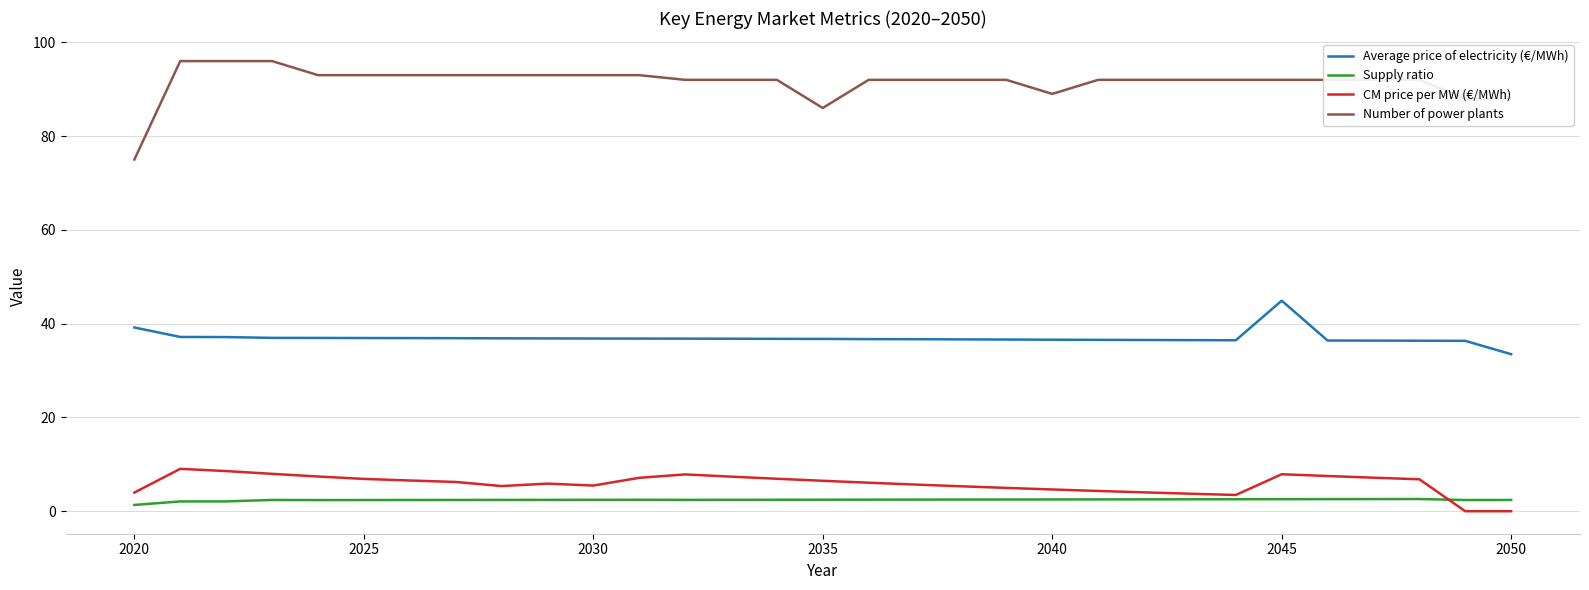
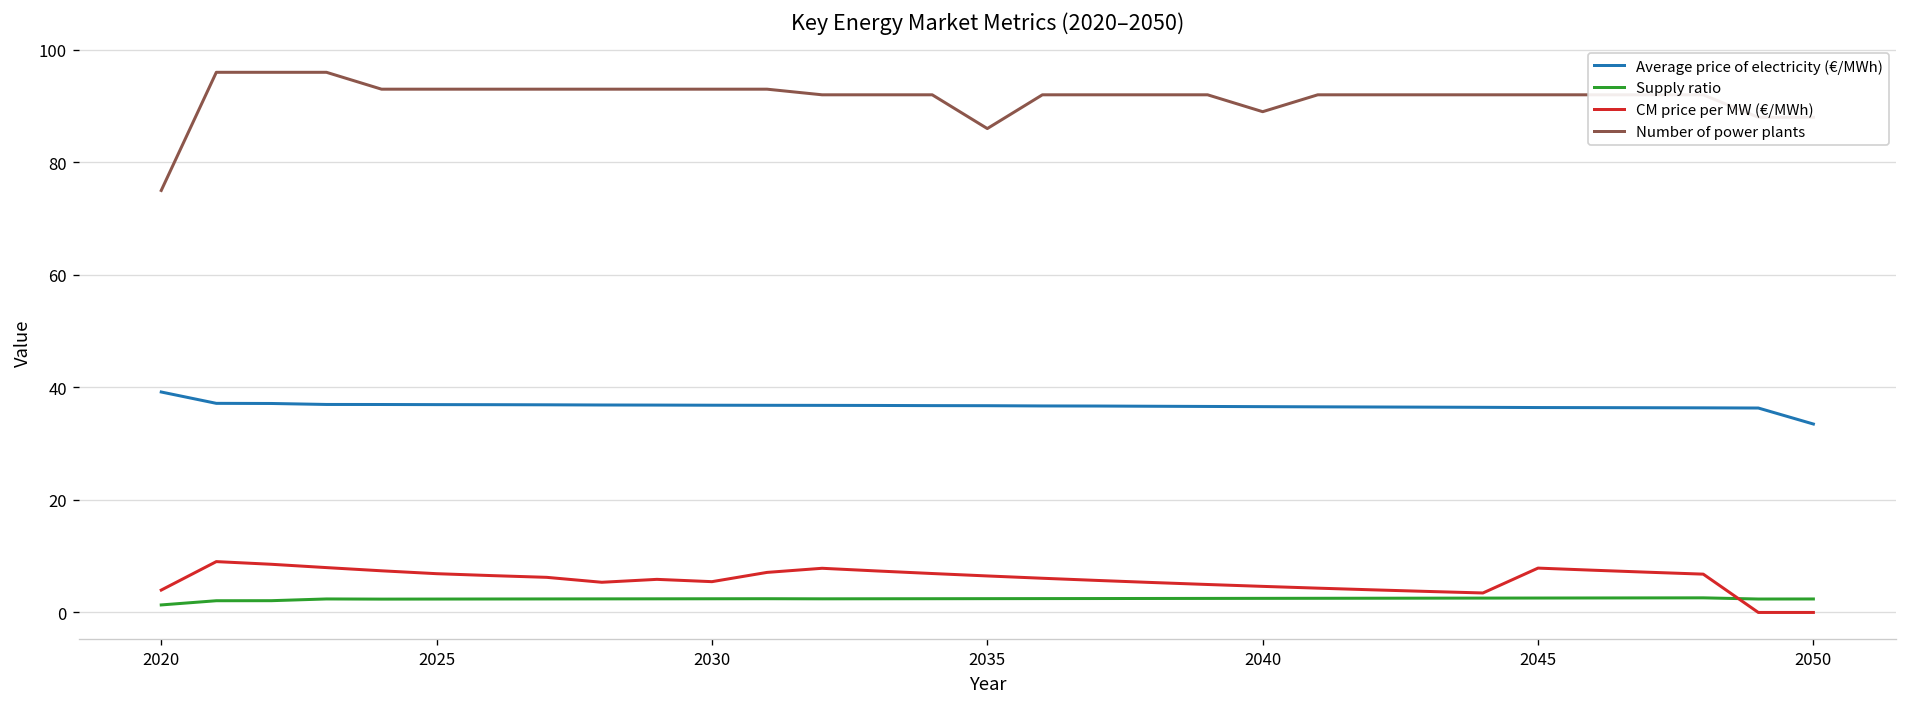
Average price of electricity (€/MWh), 2045: 45 -> 36
